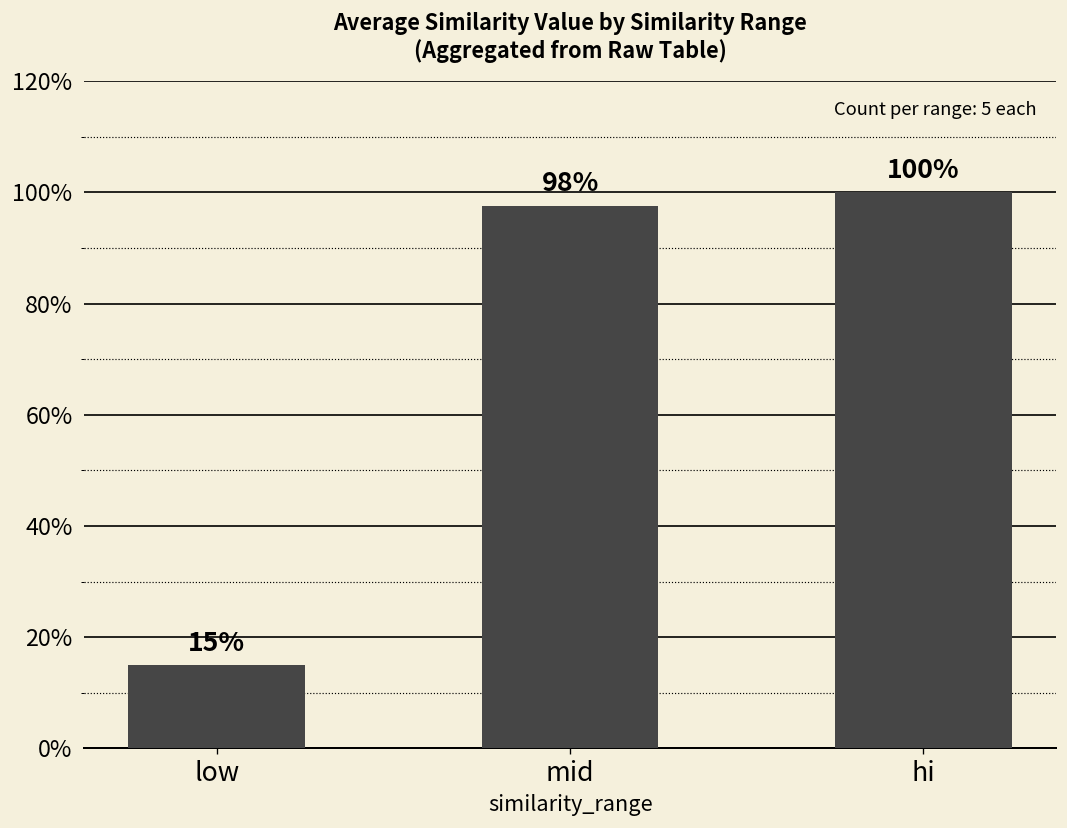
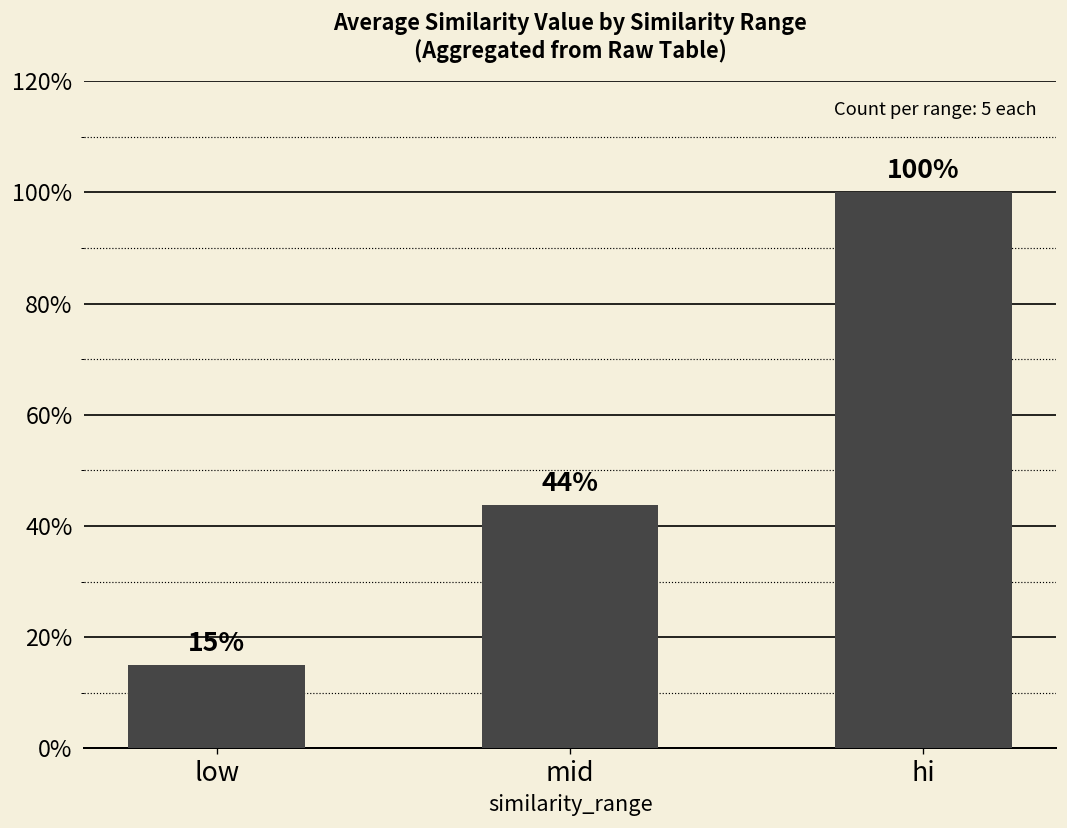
mid: 98% -> 44%
